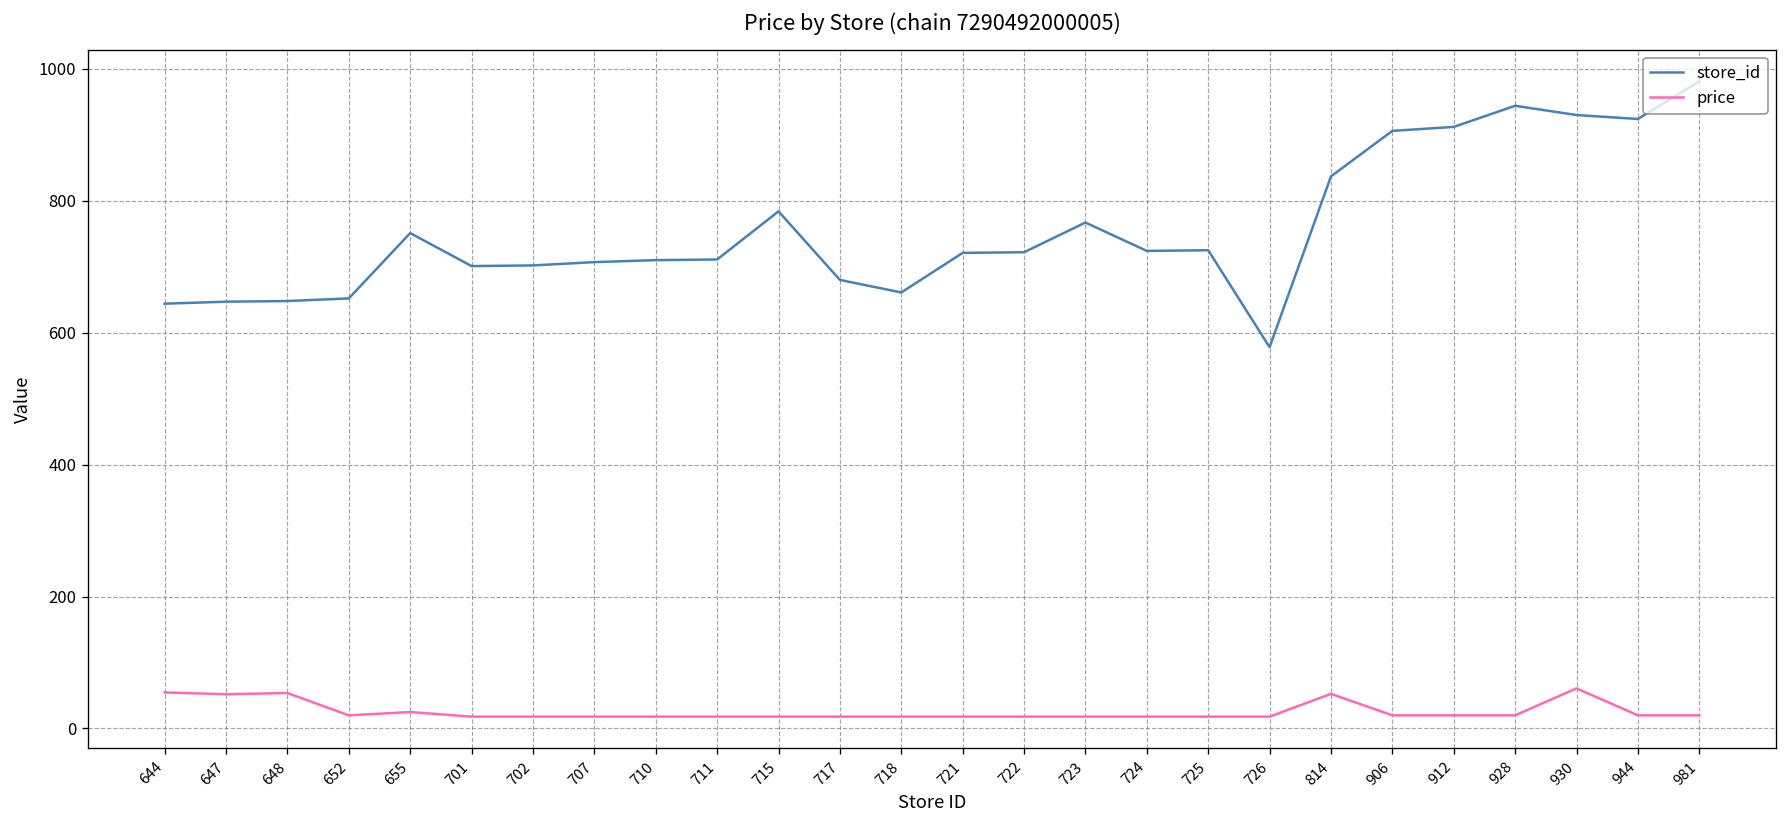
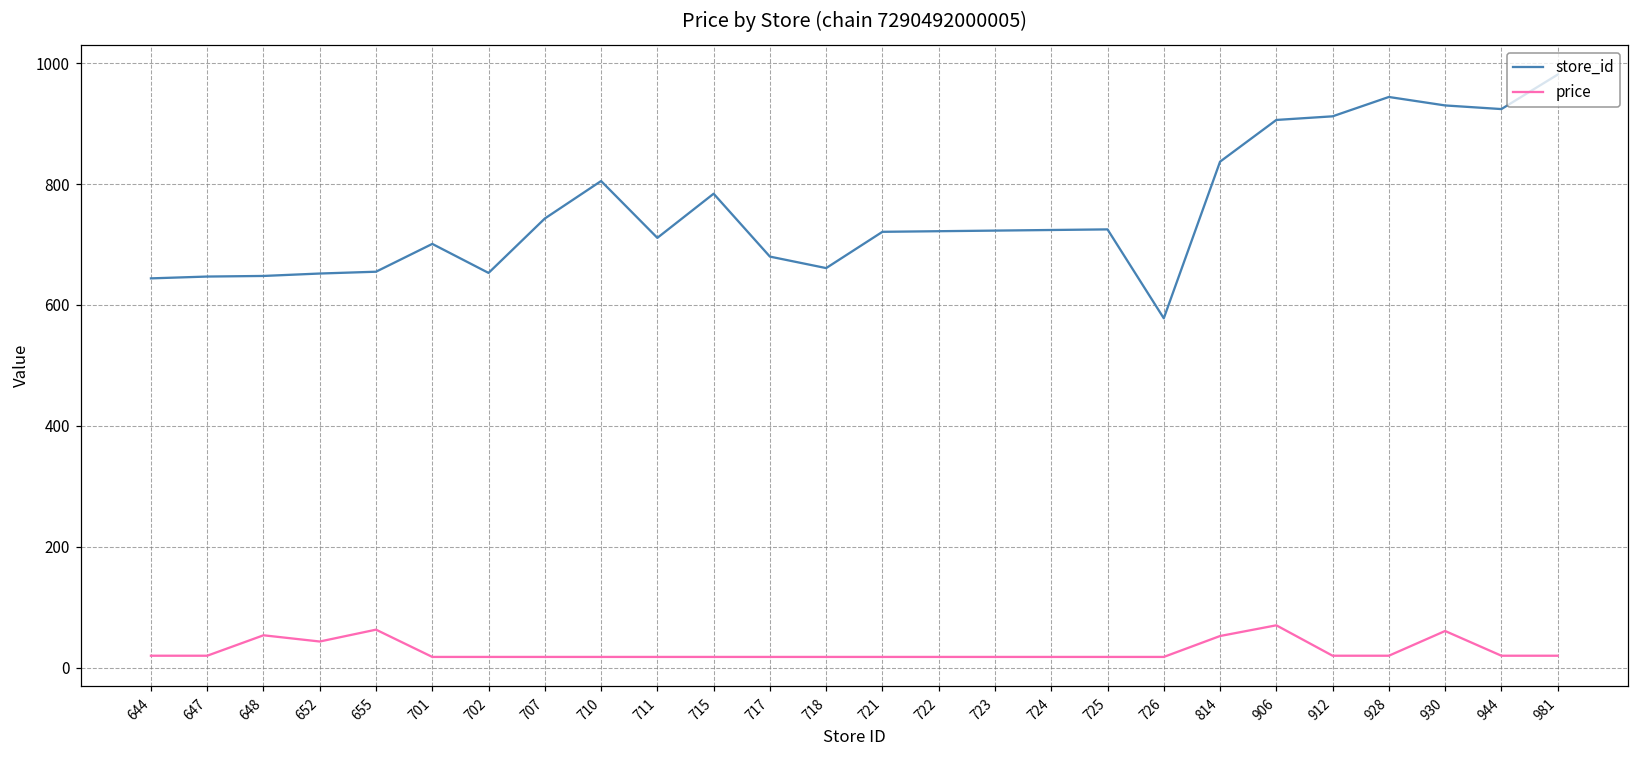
price, 644: 50 -> 20
price, 647: 50 -> 20
price, 652: 20 -> 40
store_id, 655: 750 -> 660
price, 655: 20 -> 60
store_id, 702: 700 -> 650
store_id, 707: 710 -> 740
store_id, 710: 710 -> 810
store_id, 723: 770 -> 720
price, 906: 20 -> 70
